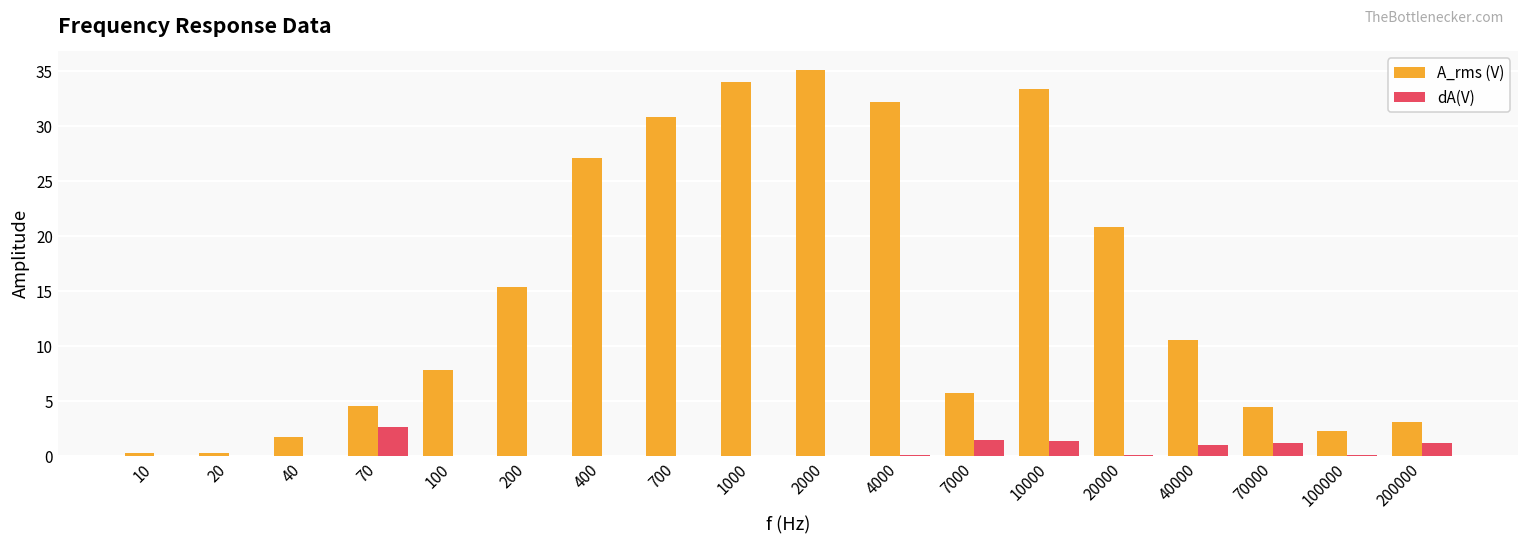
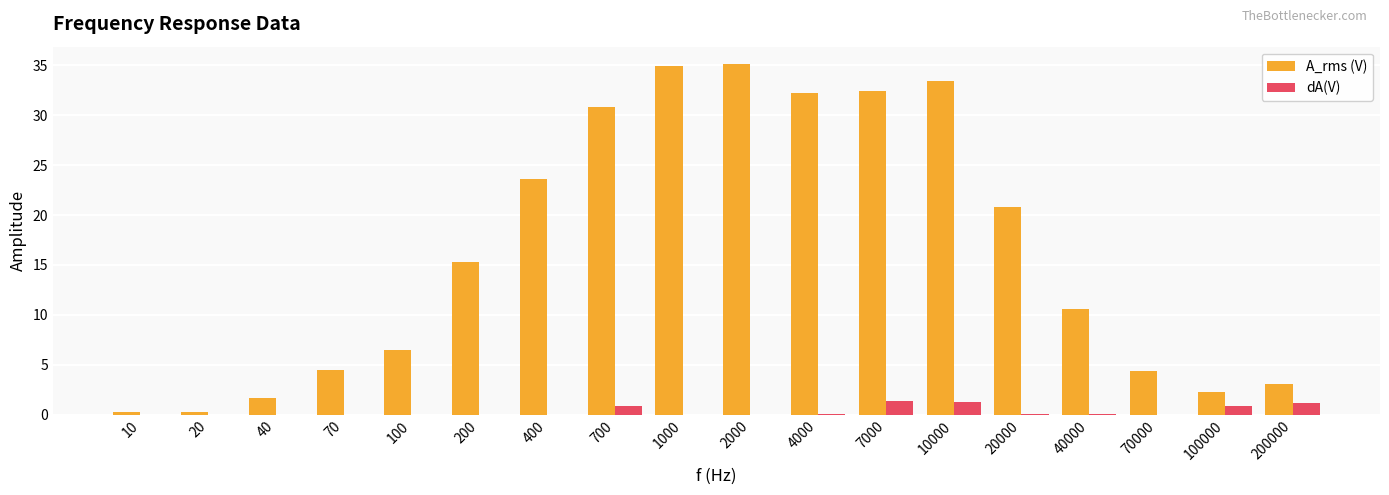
dA(V), 70: 3 -> 0
A_rms (V), 100: 8 -> 7
A_rms (V), 400: 27 -> 24
dA(V), 700: 0 -> 1
A_rms (V), 1000: 34 -> 35
A_rms (V), 7000: 6 -> 32
dA(V), 40000: 1 -> 0
dA(V), 70000: 1 -> 0
dA(V), 100000: 0 -> 1
